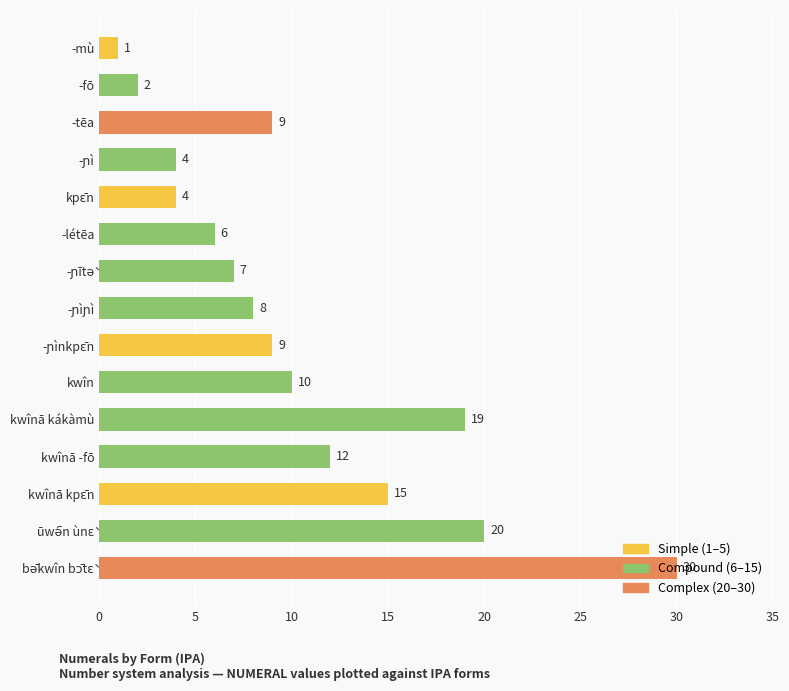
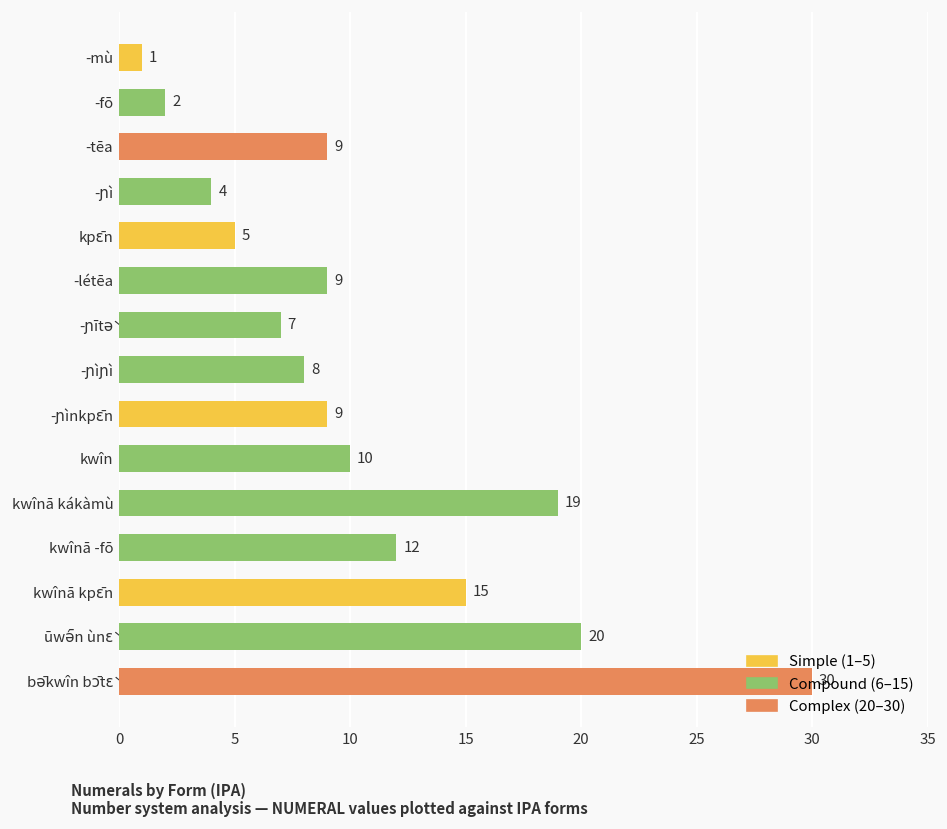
kpɛ̄n: 4 -> 5
-létēa: 6 -> 9
